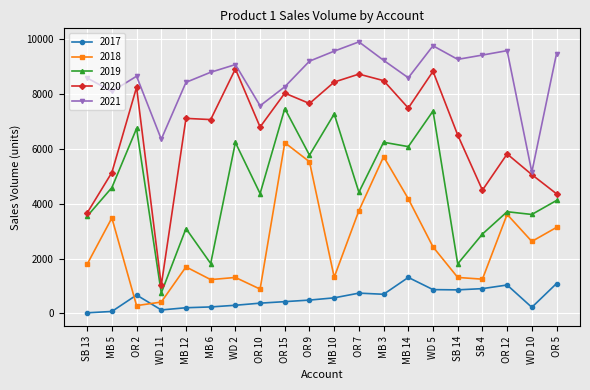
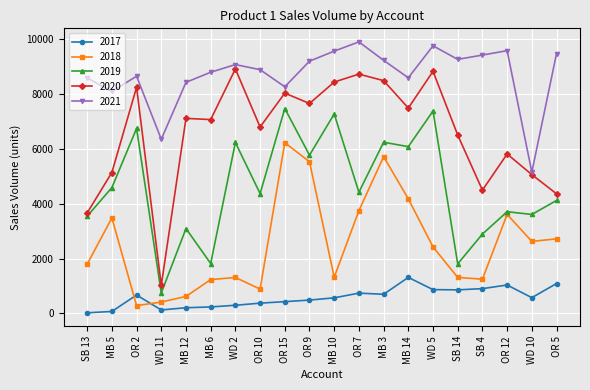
2018, MB 12: 1700 -> 600
2021, OR 10: 7600 -> 8900
2017, WD 10: 200 -> 600
2018, OR 5: 3100 -> 2700
